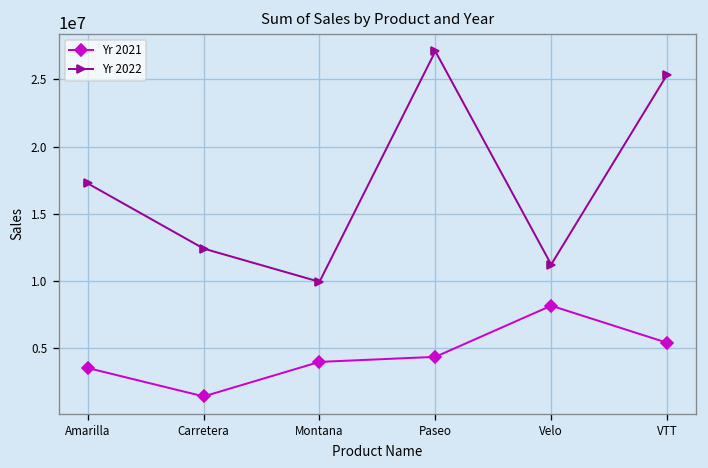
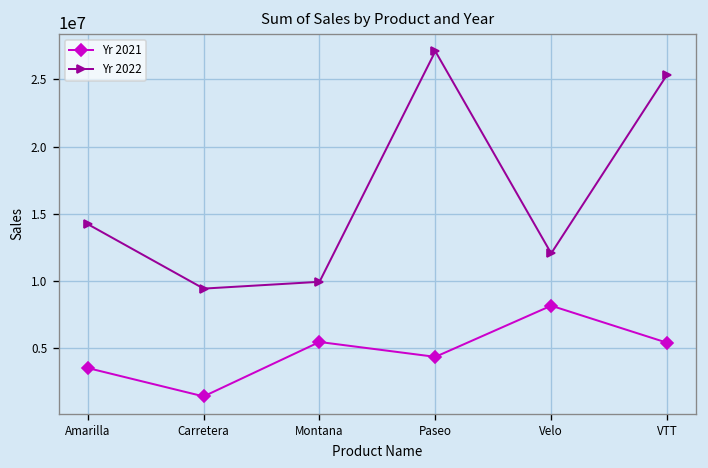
Yr 2022, Amarilla: 17300000 -> 14200000
Yr 2022, Carretera: 12400000 -> 9400000
Yr 2021, Montana: 4000000 -> 5500000
Yr 2022, Velo: 11200000 -> 12100000
